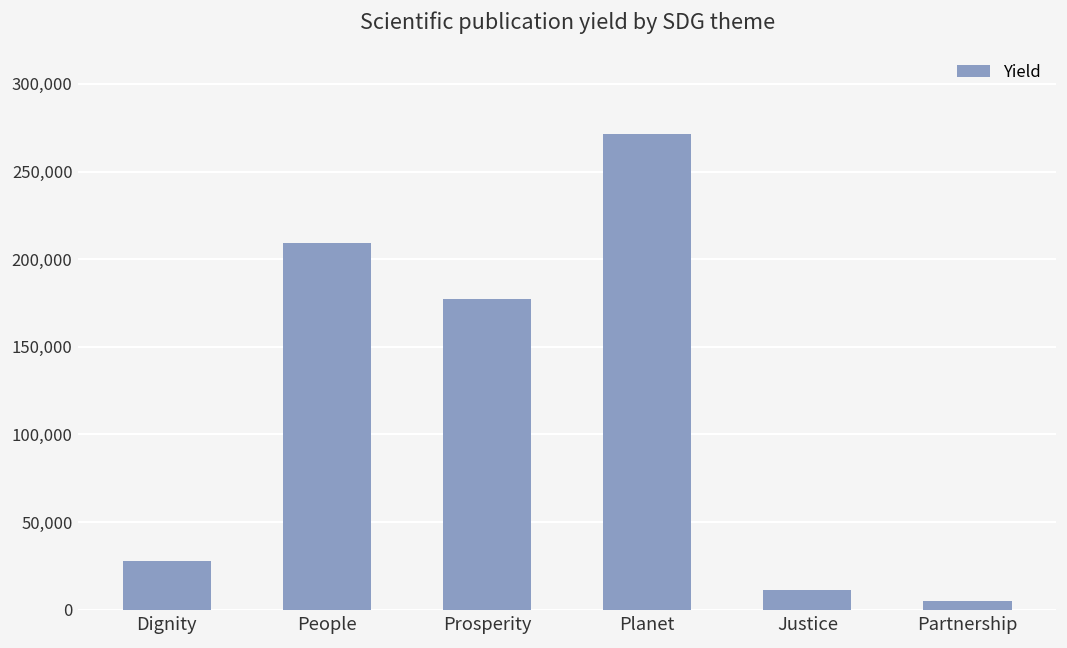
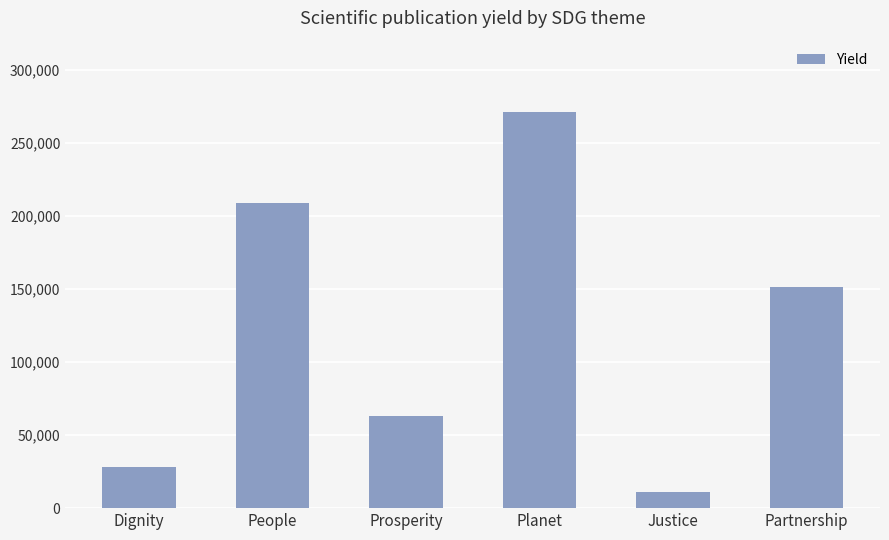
Prosperity: 177,000 -> 63,000
Partnership: 5,000 -> 151,000
